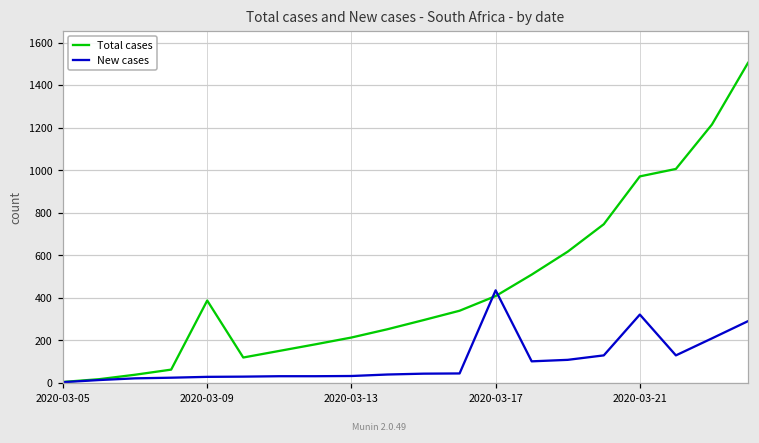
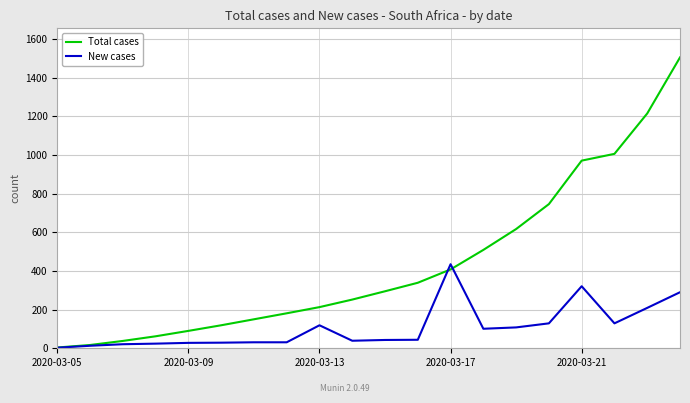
Total cases, 2020-03-09: 390 -> 90
New cases, 2020-03-13: 30 -> 120
